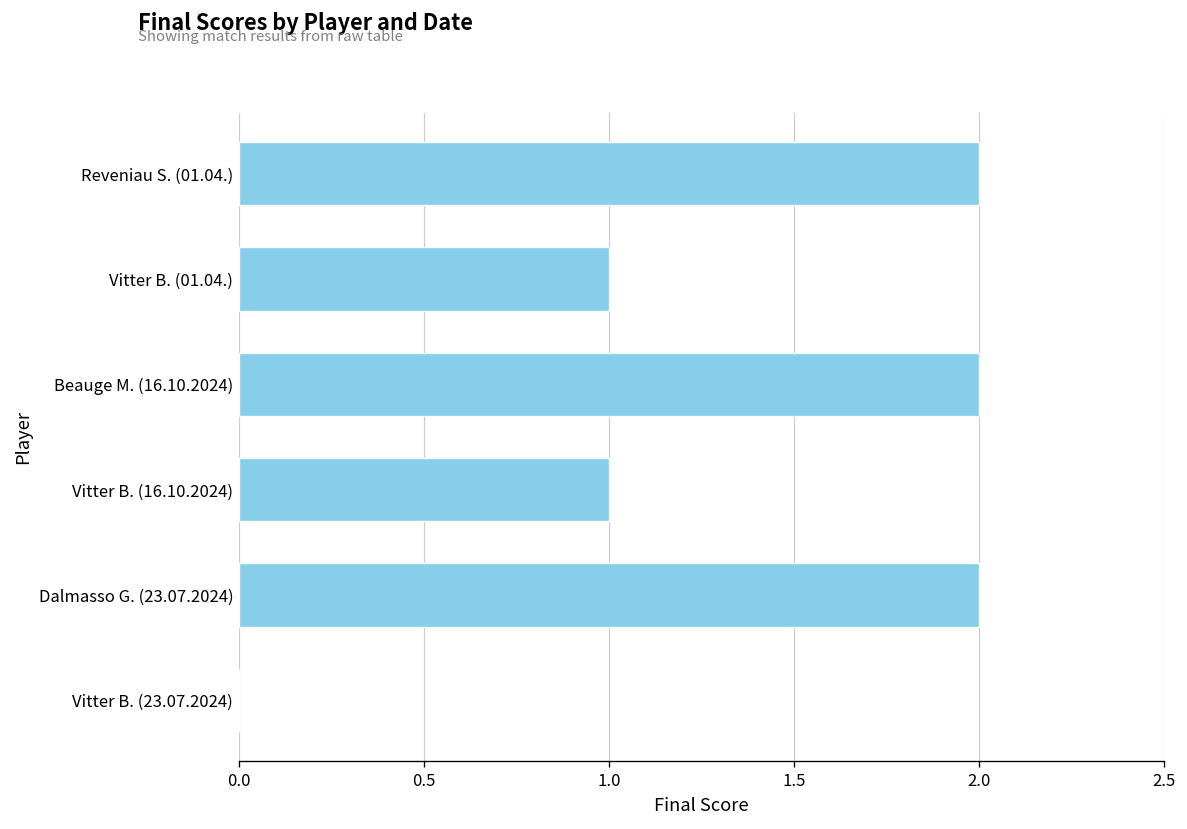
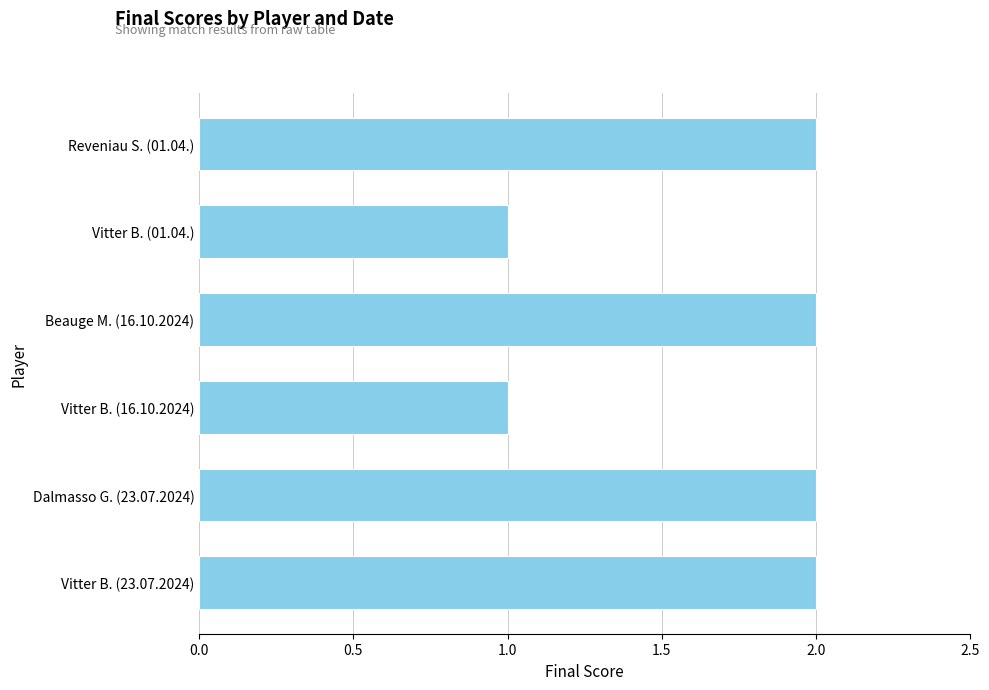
Vitter B. (23.07.2024): 0 -> 2
